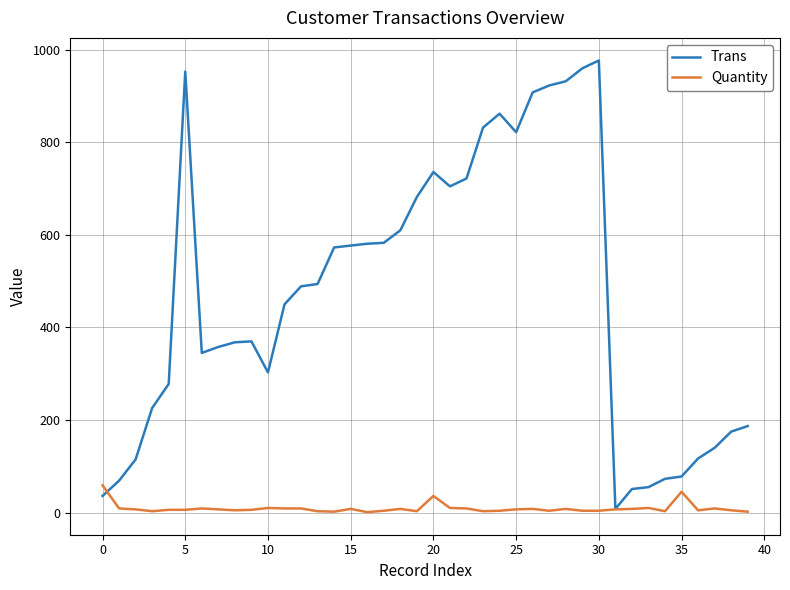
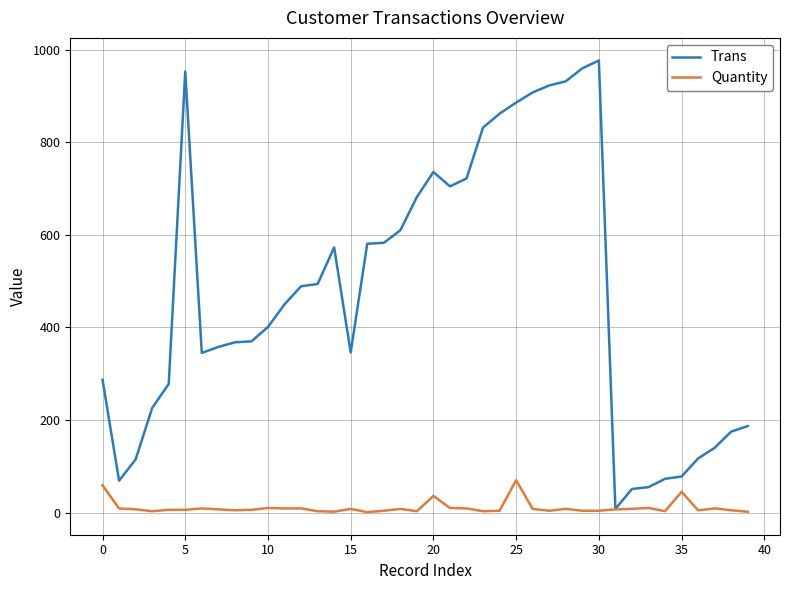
Trans, 0: 40 -> 290
Trans, 10: 300 -> 400
Trans, 15: 580 -> 350
Trans, 25: 820 -> 890
Quantity, 25: 10 -> 70
